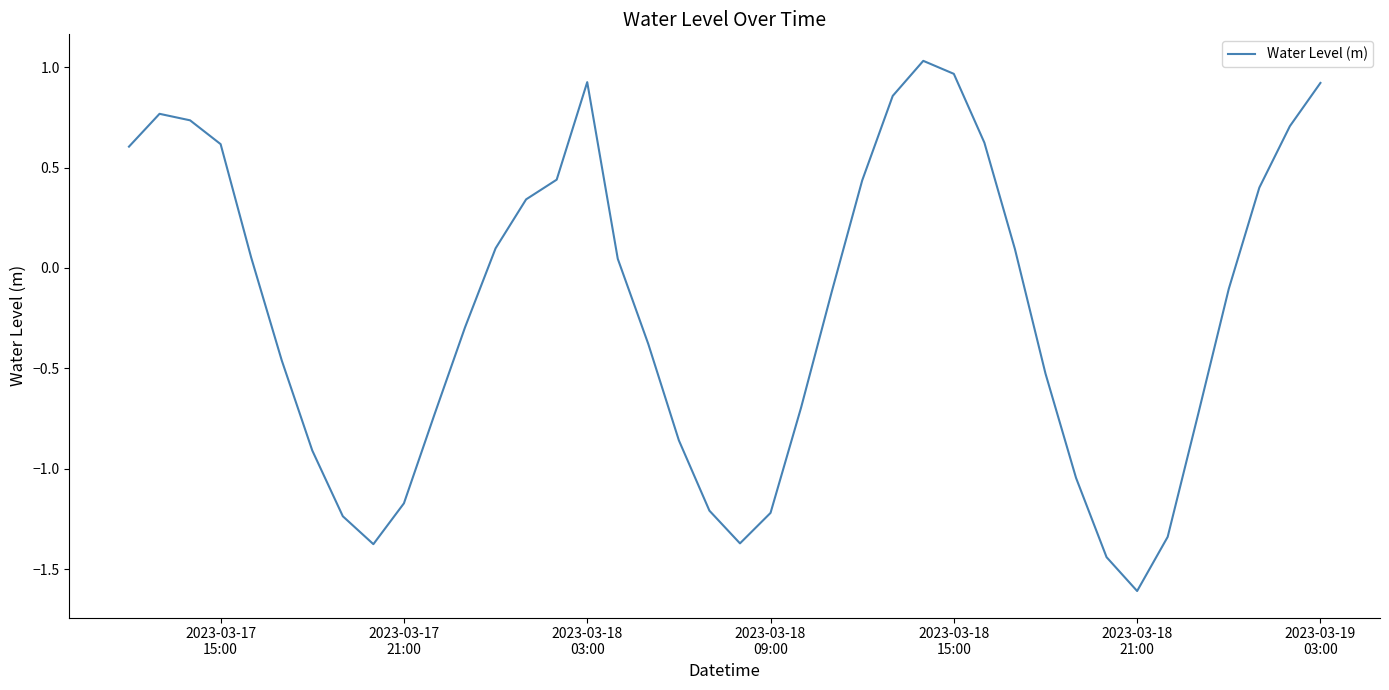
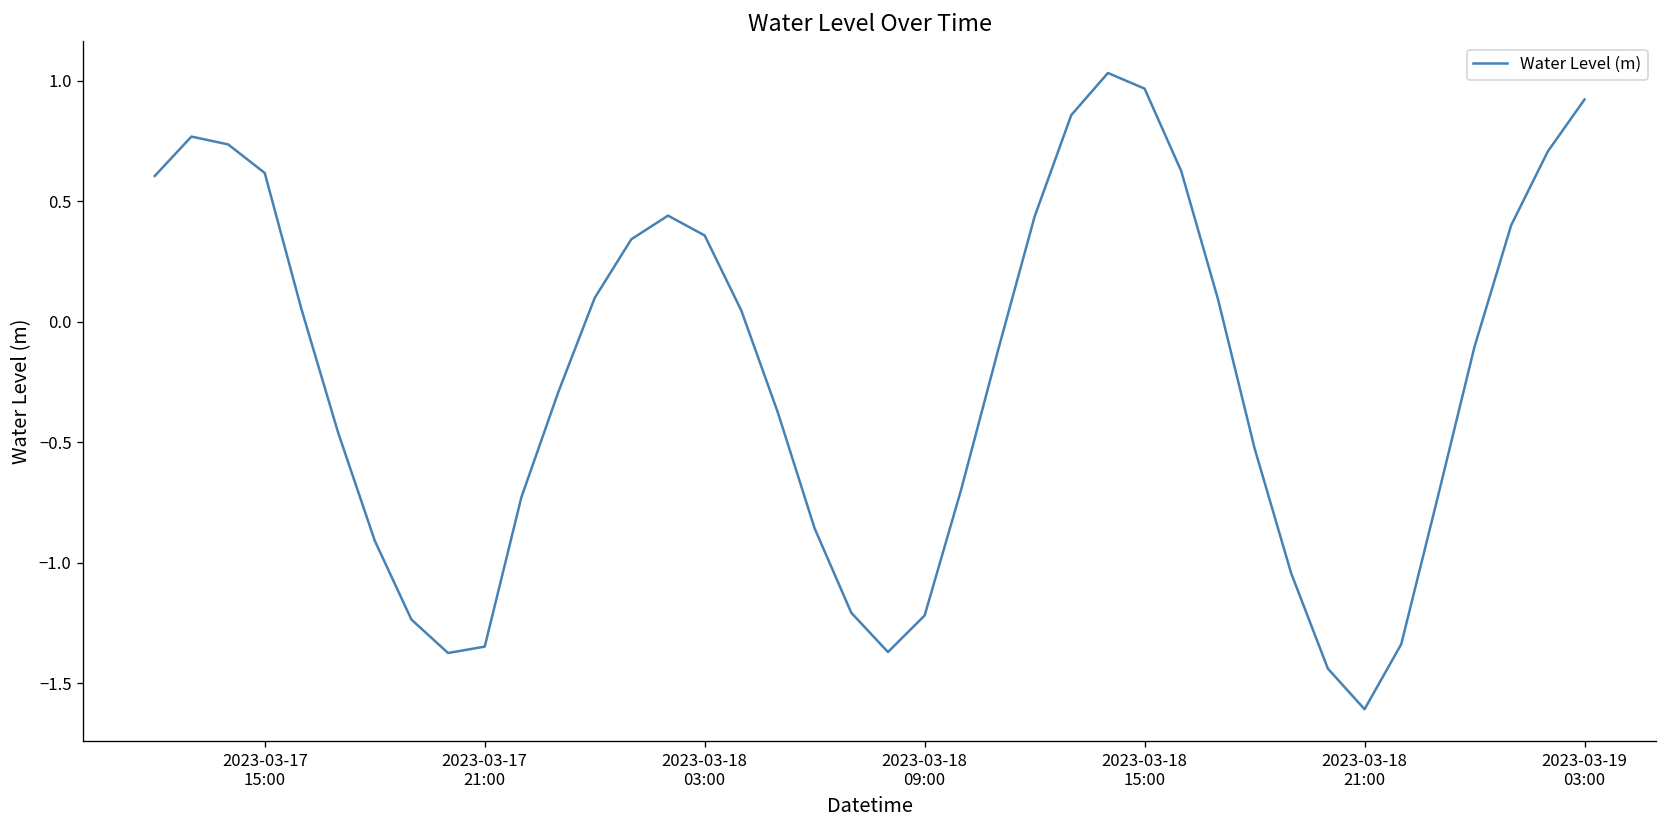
2023-03-17 21:00: -1.17 -> -1.35
2023-03-18 03:00: 0.93 -> 0.36
